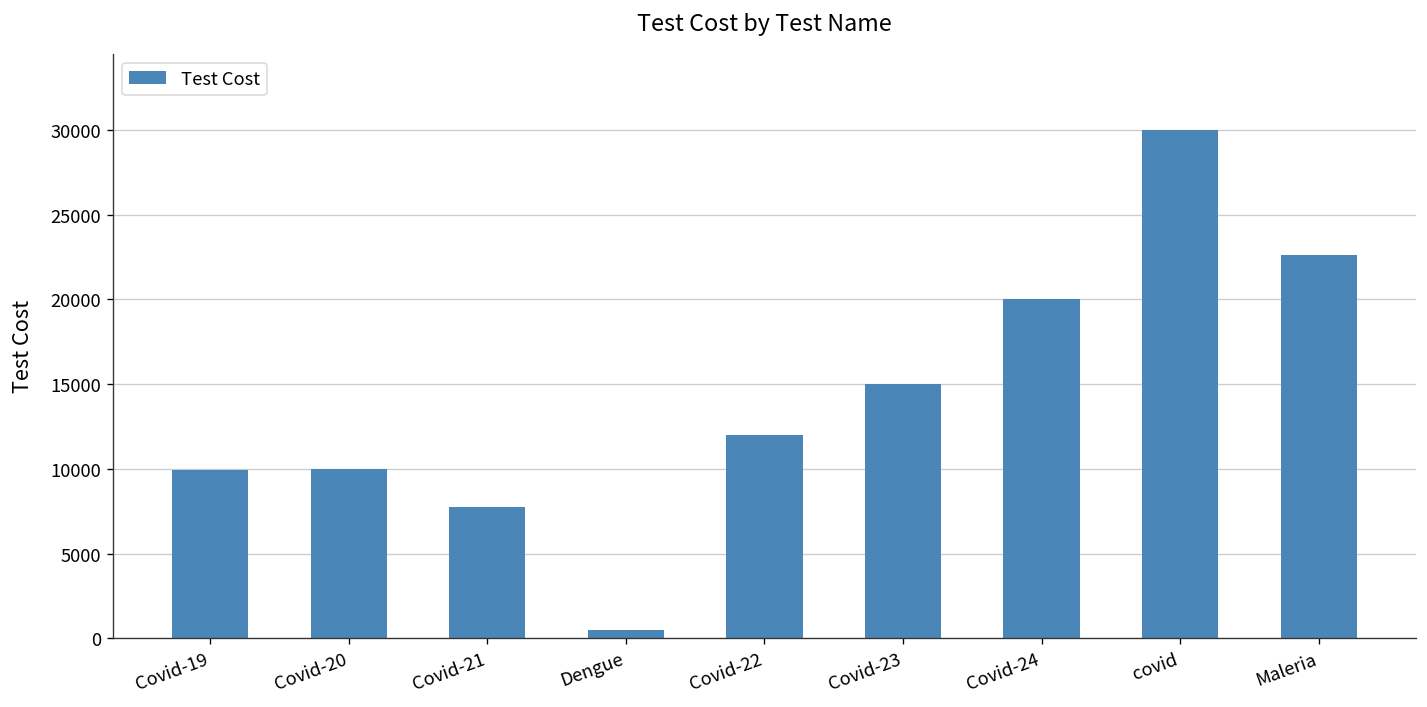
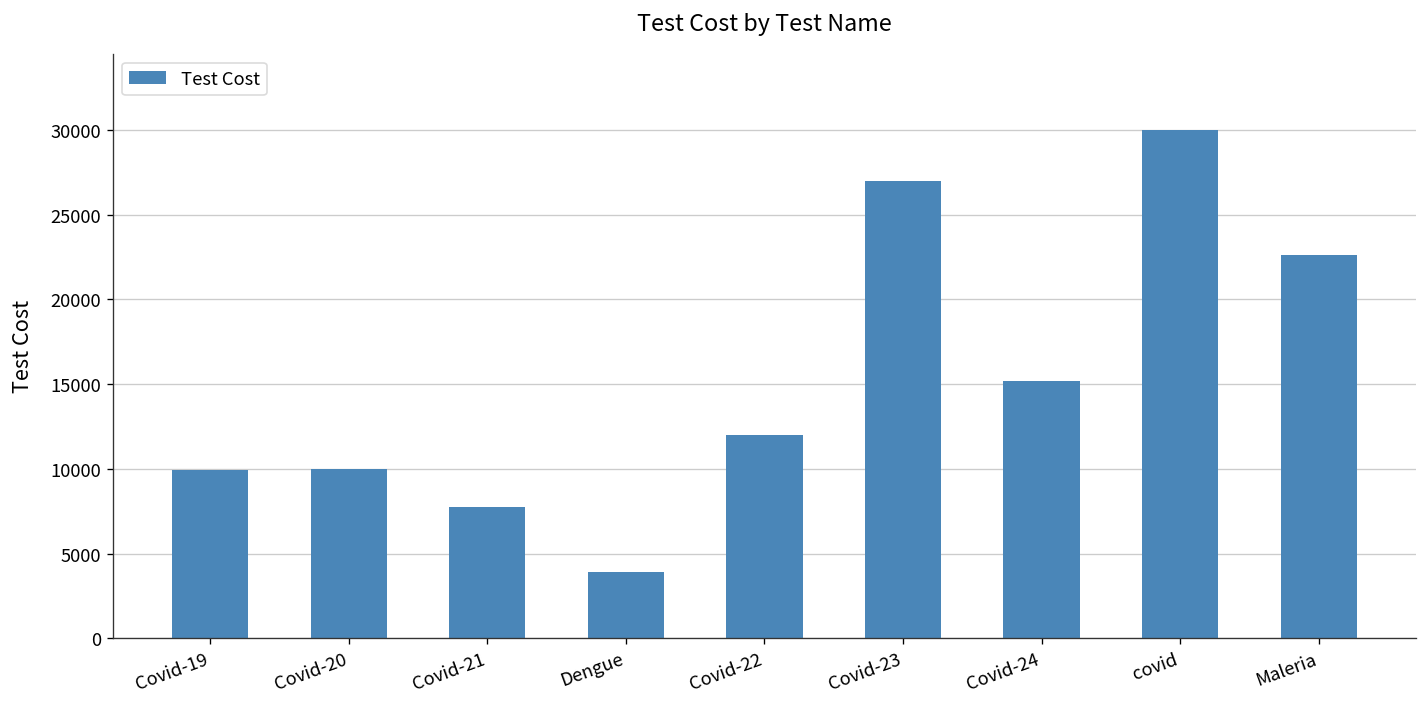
Dengue: 500 -> 3900
Covid-23: 15000 -> 27000
Covid-24: 20000 -> 15200
